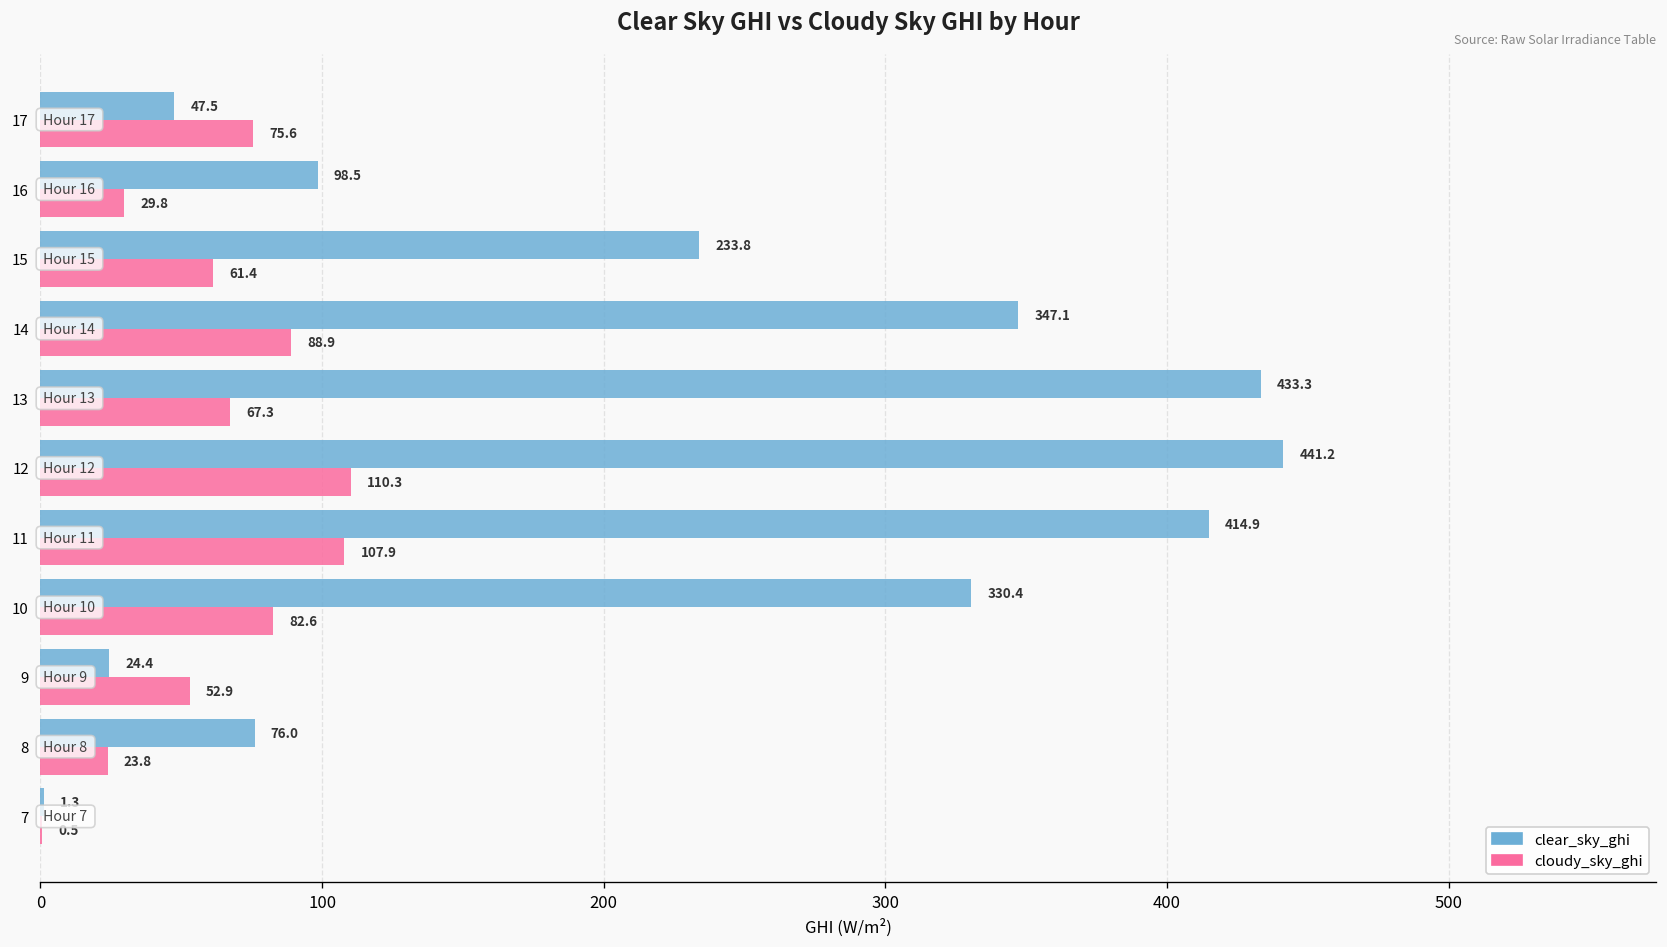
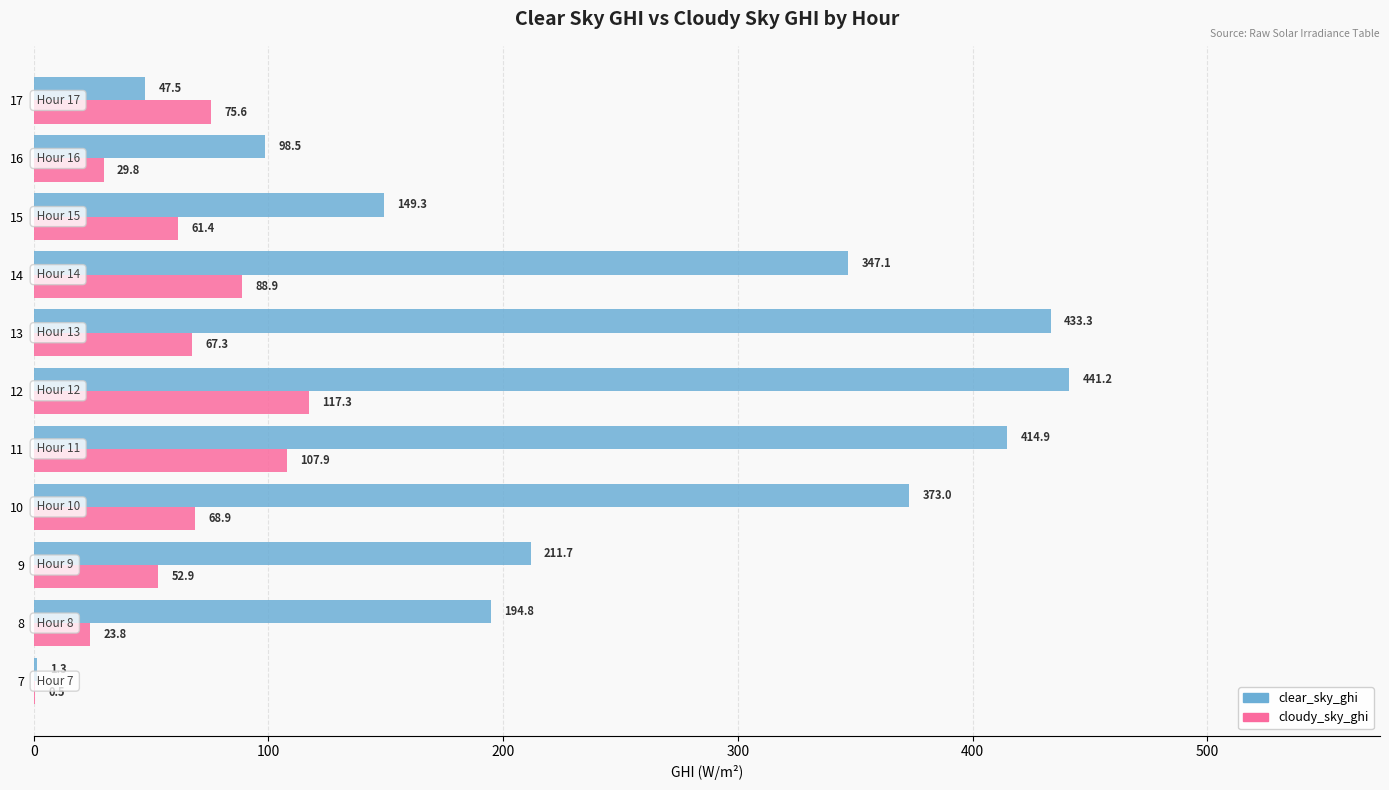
clear_sky_ghi, 15: 233.8 -> 149.3
cloudy_sky_ghi, 12: 110.3 -> 117.3
clear_sky_ghi, 10: 330.4 -> 373.0
cloudy_sky_ghi, 10: 82.6 -> 68.9
clear_sky_ghi, 9: 24.4 -> 211.7
clear_sky_ghi, 8: 76.0 -> 194.8
